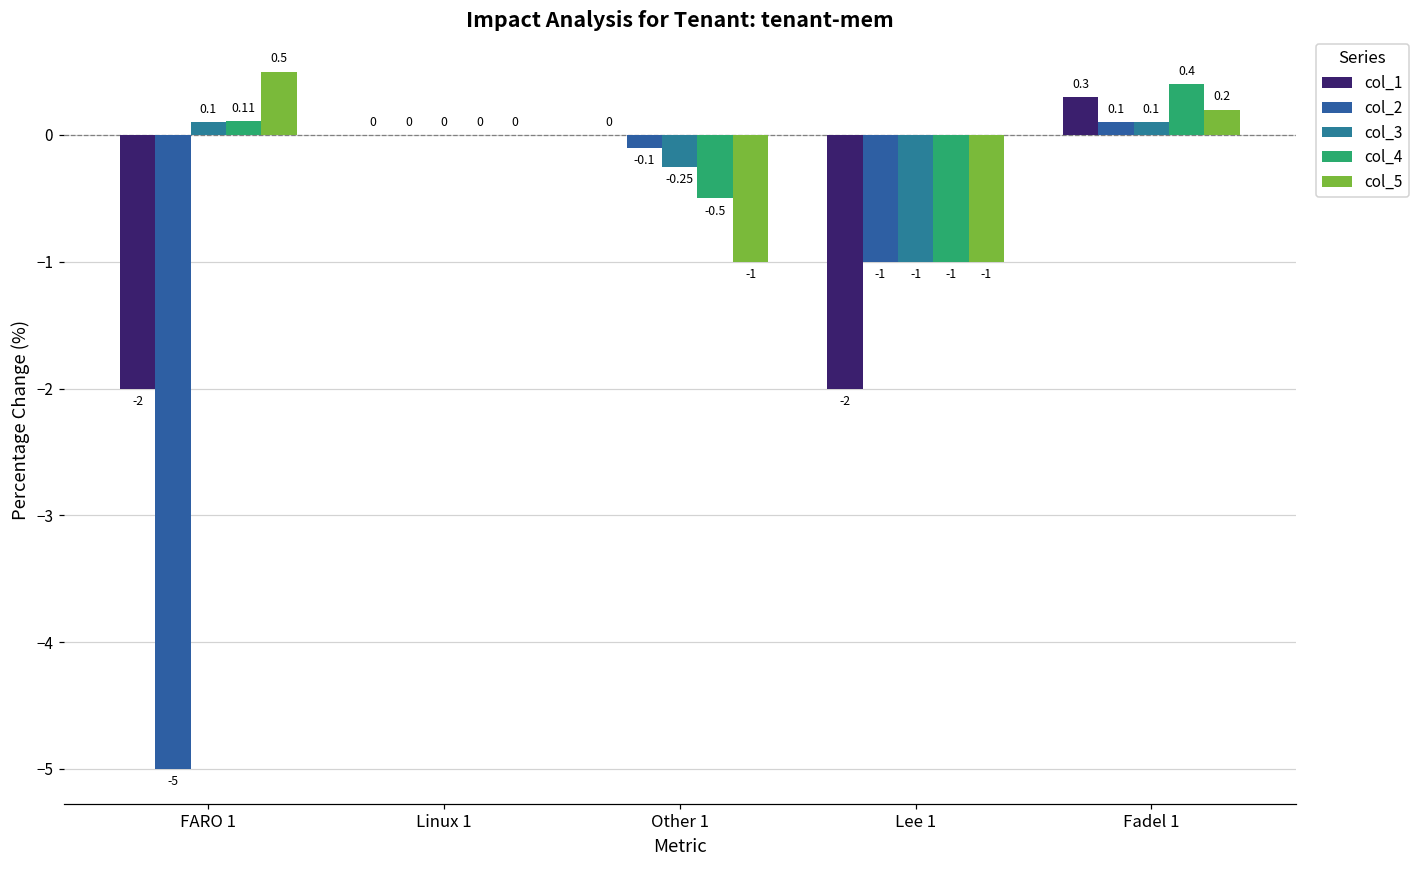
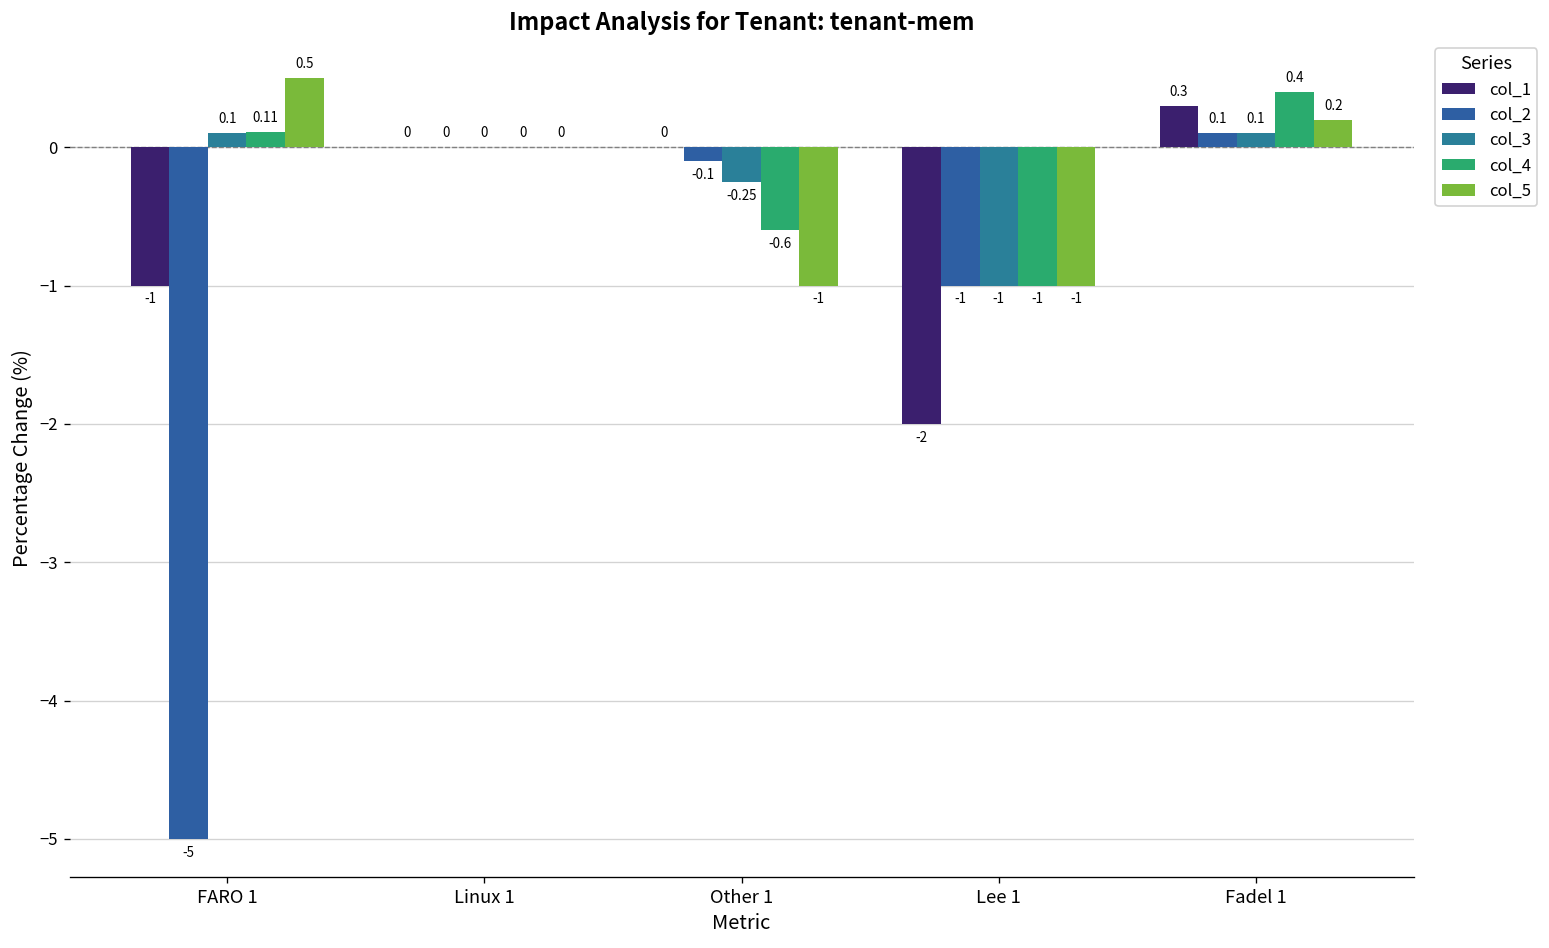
col_1, FARO 1: -2 -> -1
col_4, Other 1: -0.5 -> -0.6
